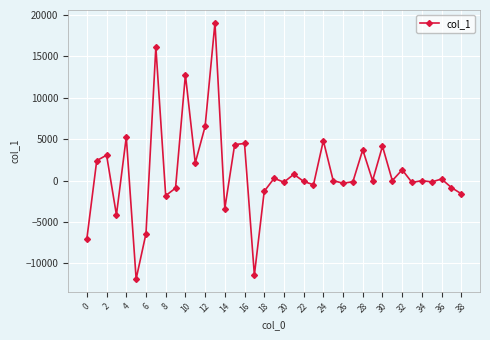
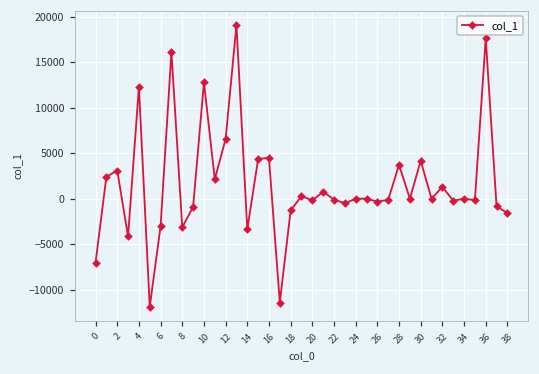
4: 5000 -> 12000
6: -6000 -> -3000
8: -2000 -> -3000
24: 5000 -> 0
36: 0 -> 18000
